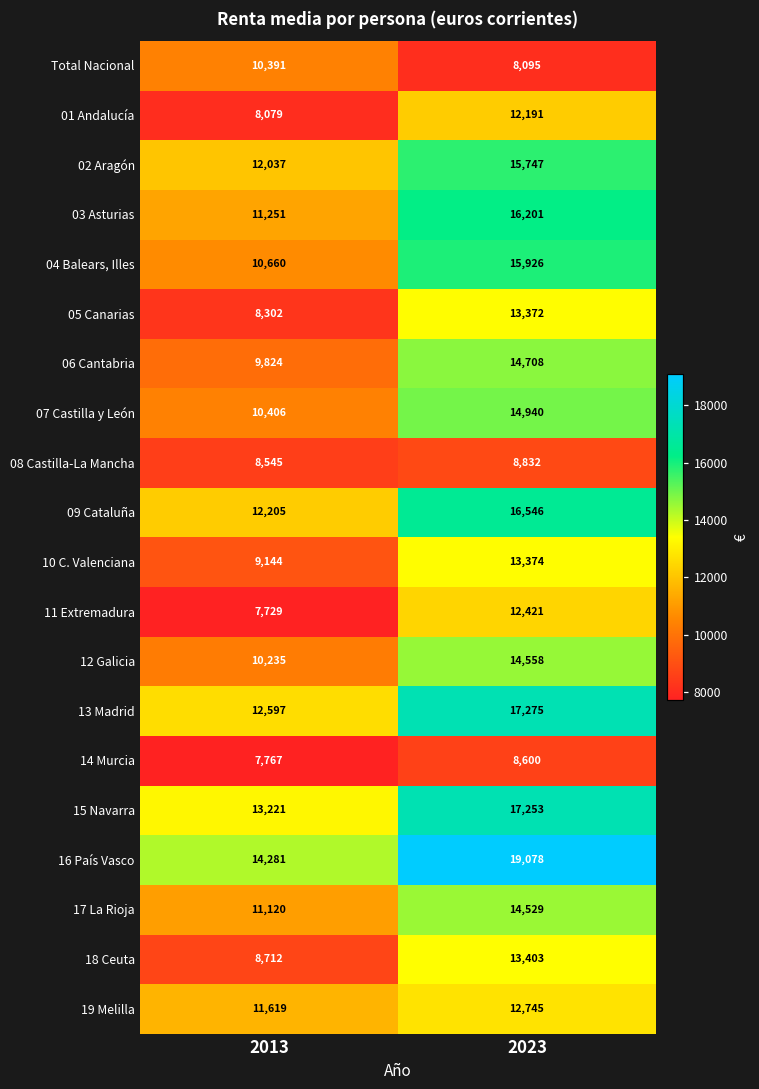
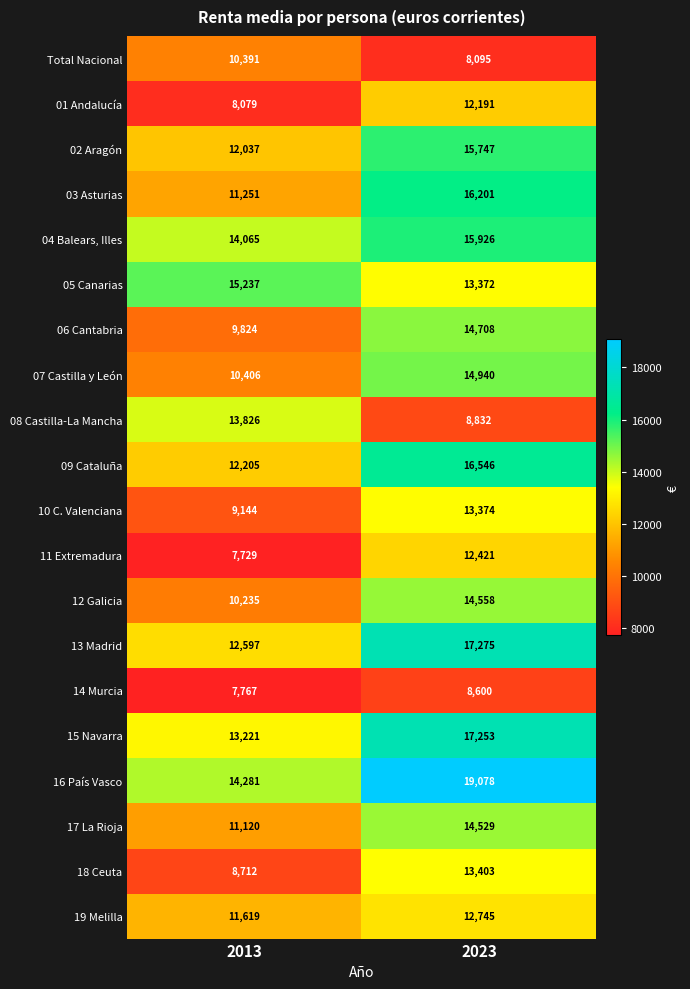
04 Balears, Illes, 2013: 10,660 -> 14,065
05 Canarias, 2013: 8,302 -> 15,237
08 Castilla-La Mancha, 2013: 8,545 -> 13,826
